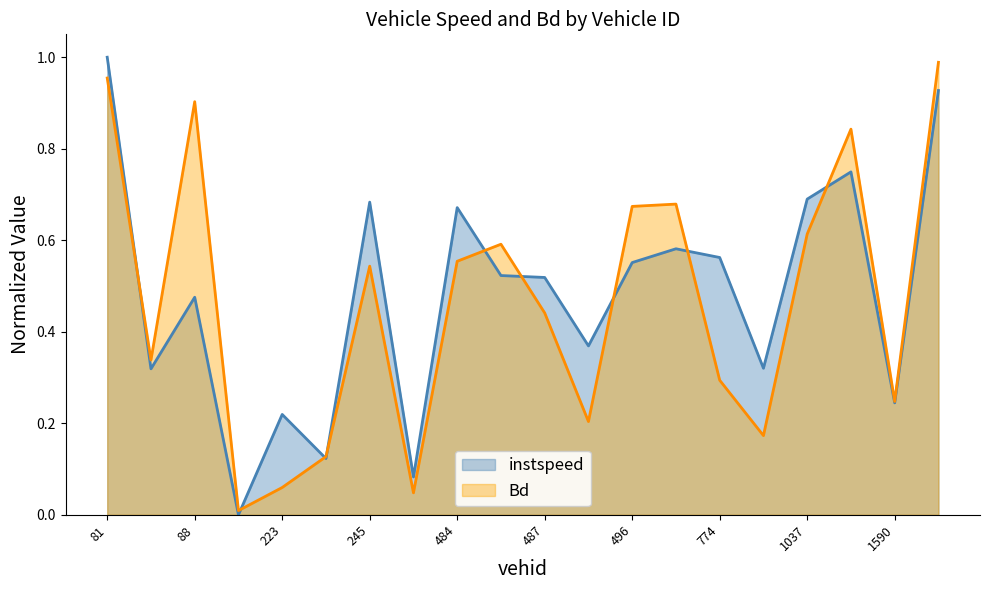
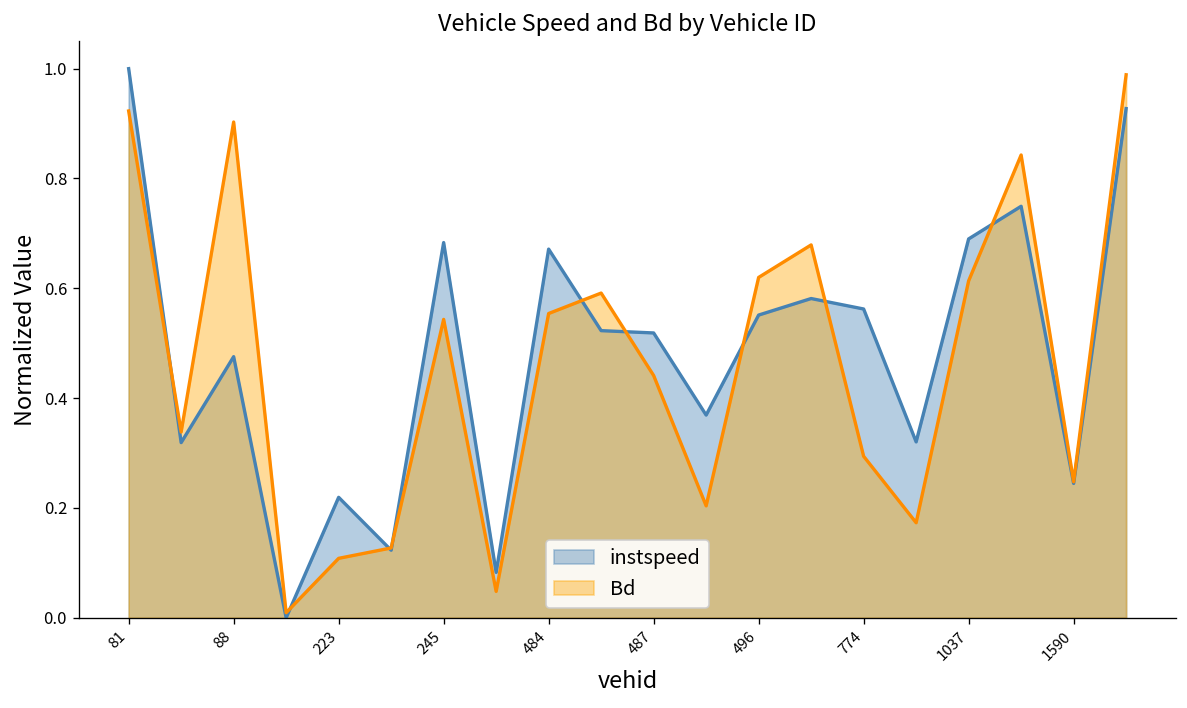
Bd, 81: 0.95 -> 0.92
Bd, 223: 0.06 -> 0.11
Bd, 496: 0.67 -> 0.62
